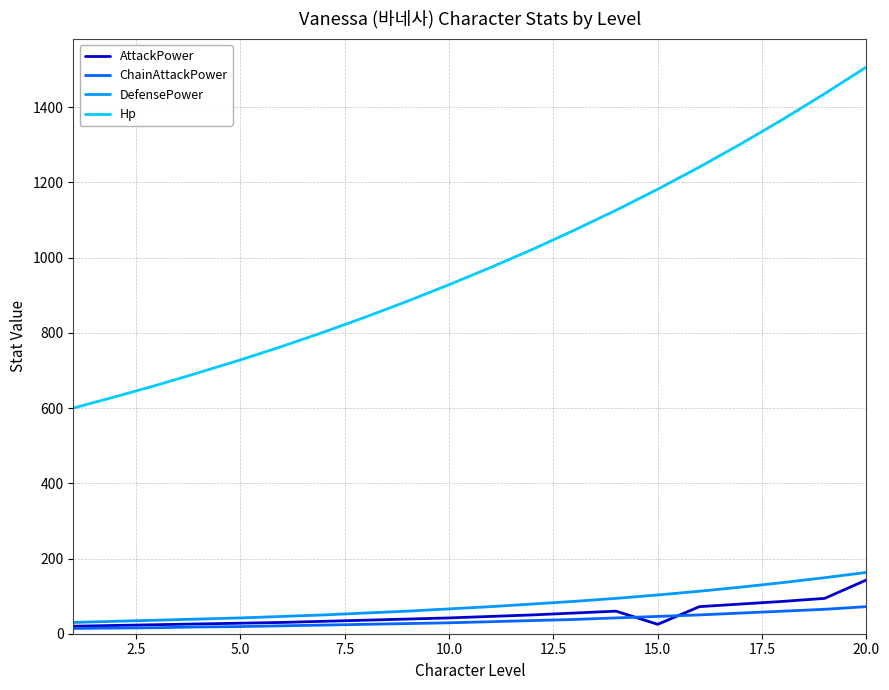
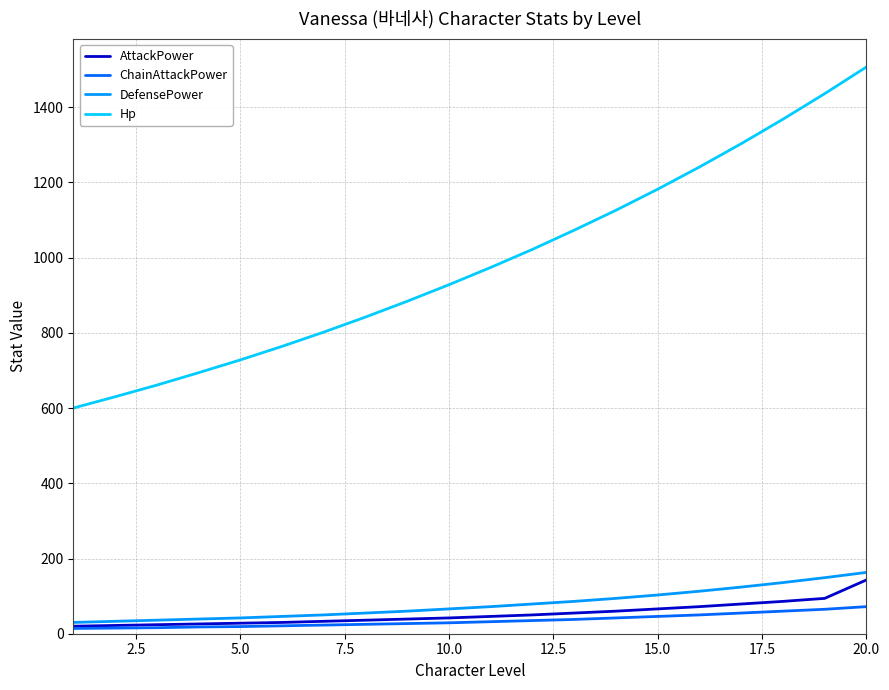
AttackPower, 15.0: 30 -> 70
